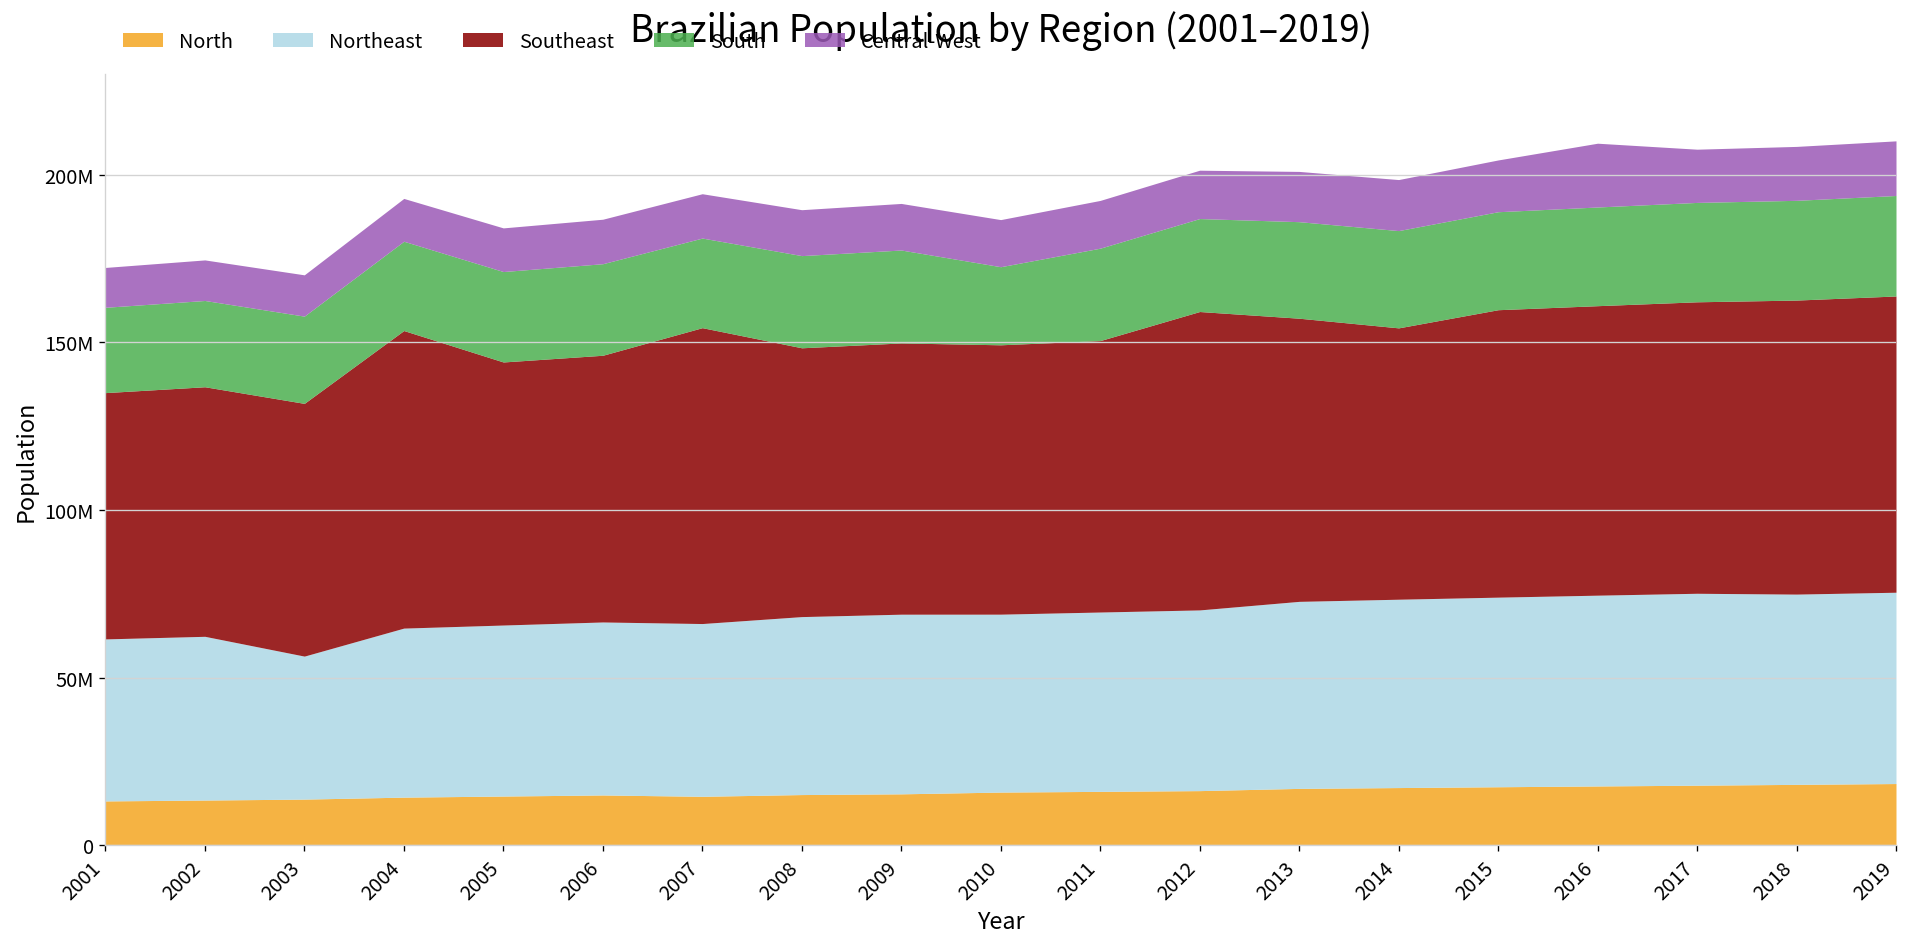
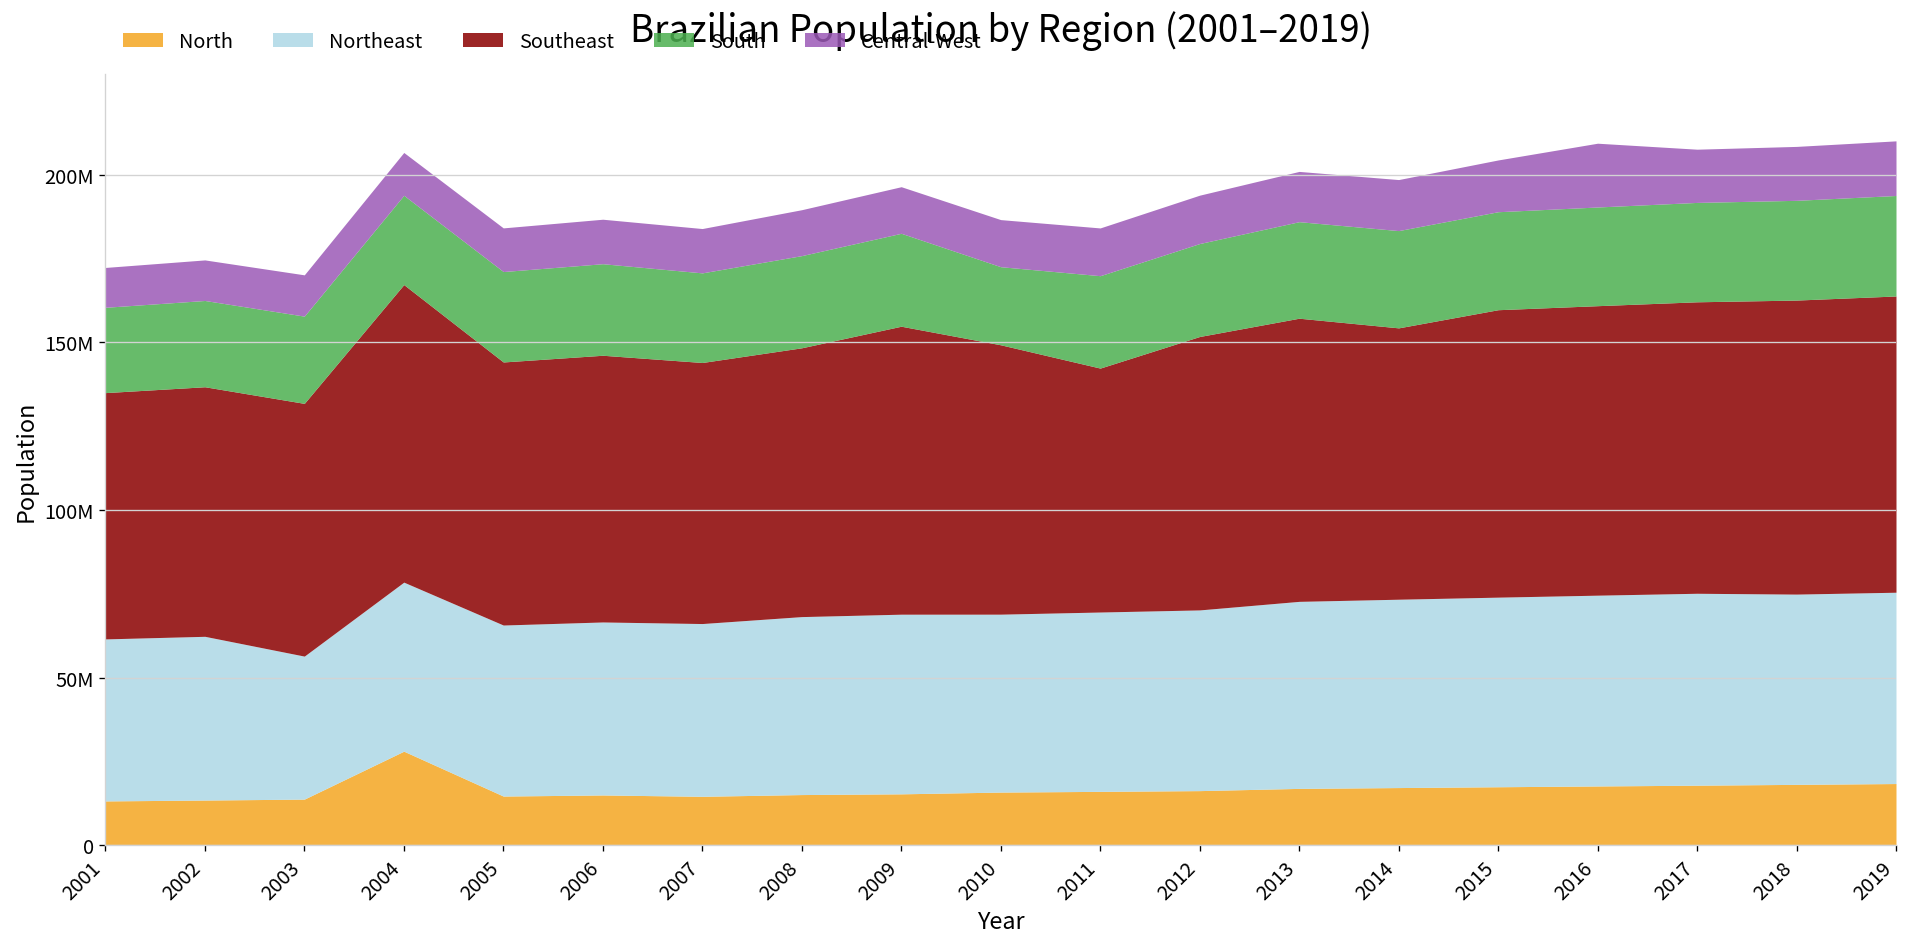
North, 2004: 14000000 -> 28000000
Southeast, 2007: 88000000 -> 78000000
Southeast, 2009: 81000000 -> 86000000
Southeast, 2011: 81000000 -> 73000000
Southeast, 2012: 89000000 -> 82000000
